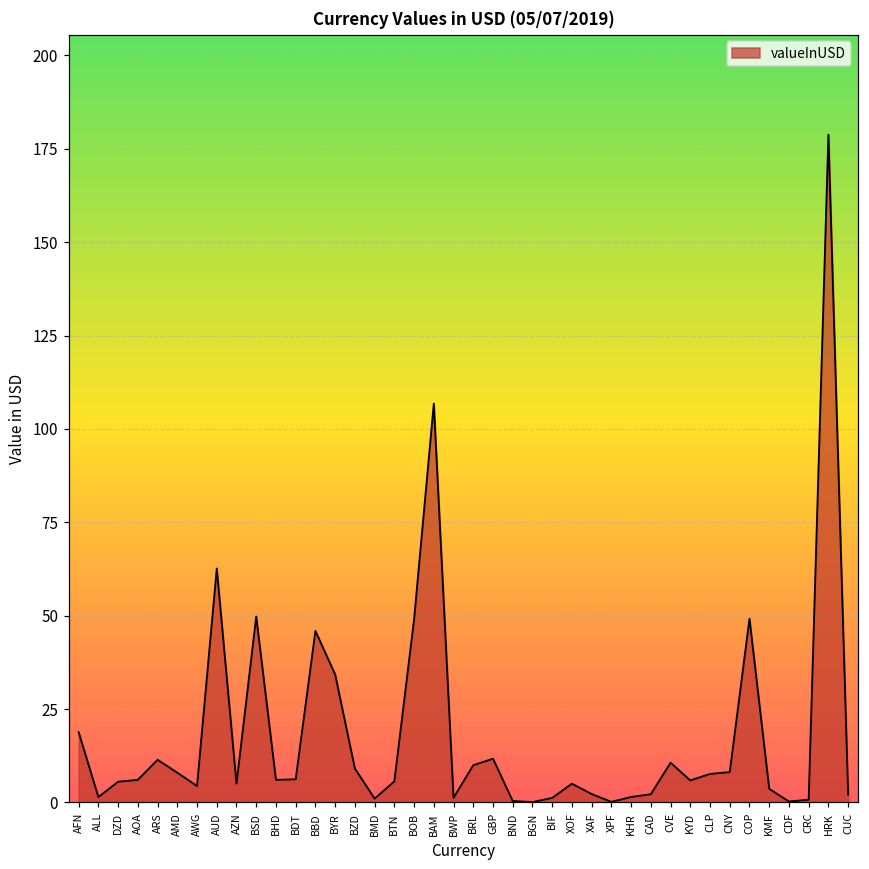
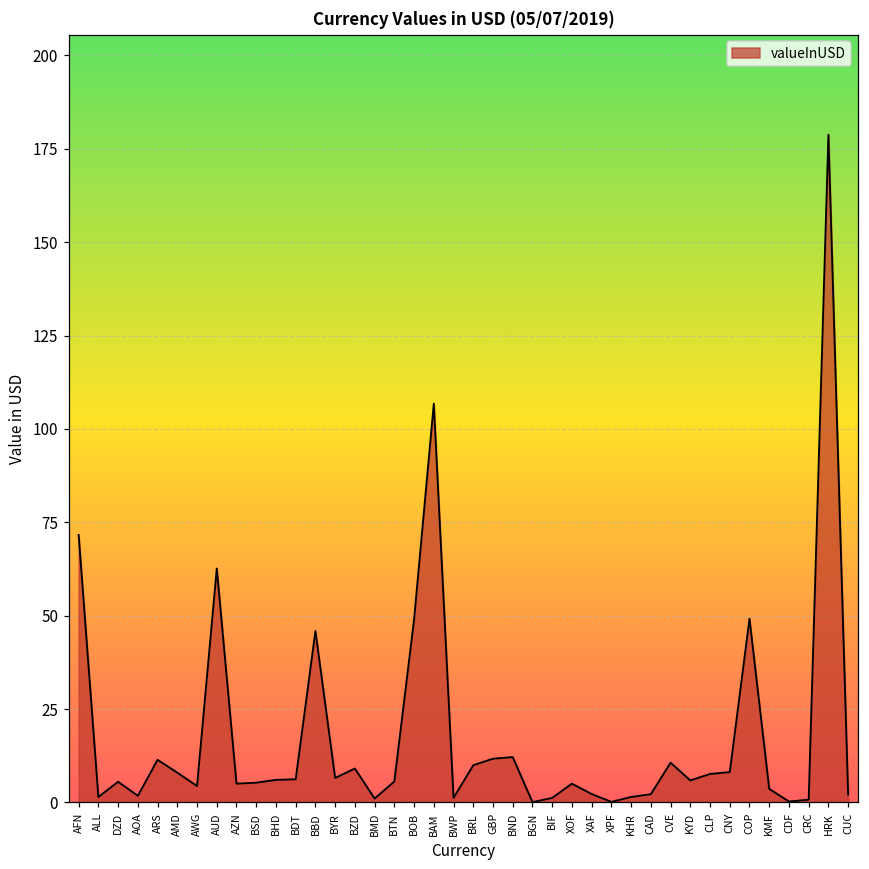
AFN: 19 -> 72
AOA: 6 -> 2
BSD: 50 -> 5
BYR: 34 -> 7
BND: 0 -> 12
